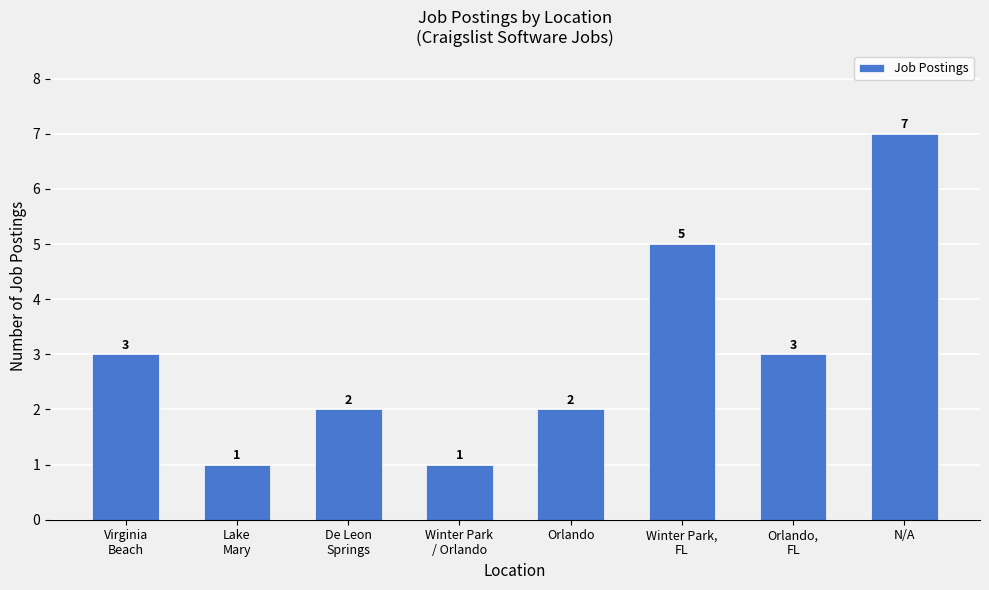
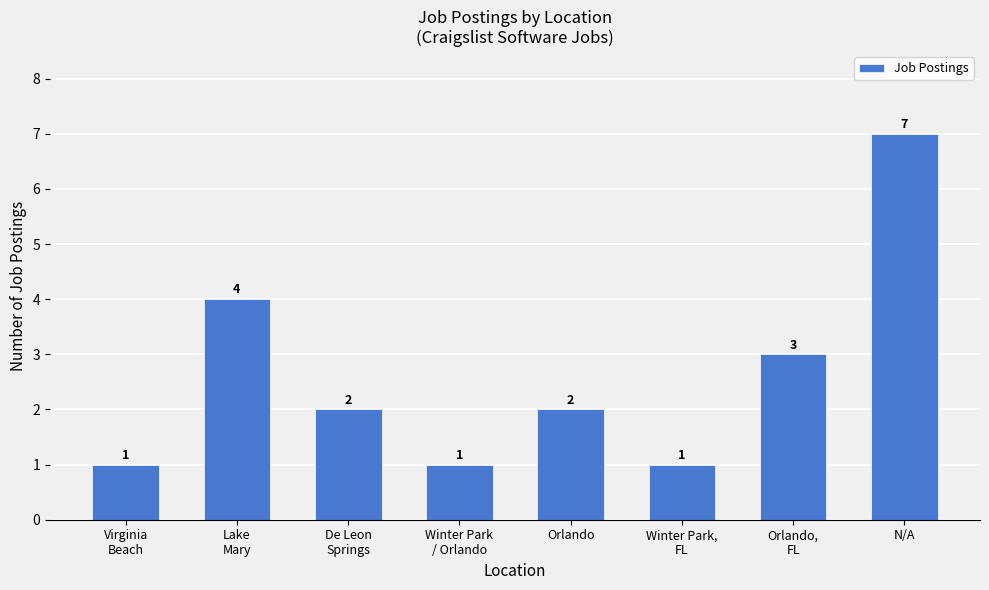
Virginia Beach: 3 -> 1
Lake Mary: 1 -> 4
Winter Park, FL: 5 -> 1
